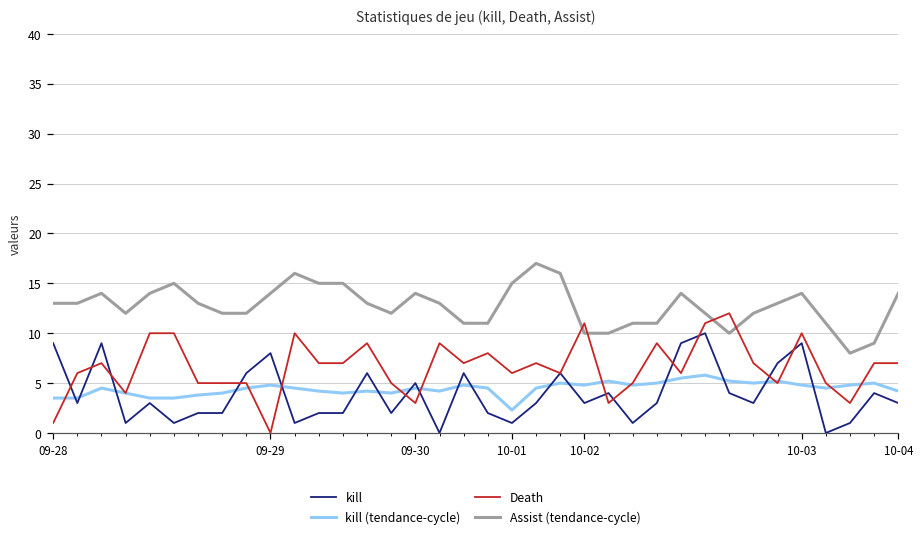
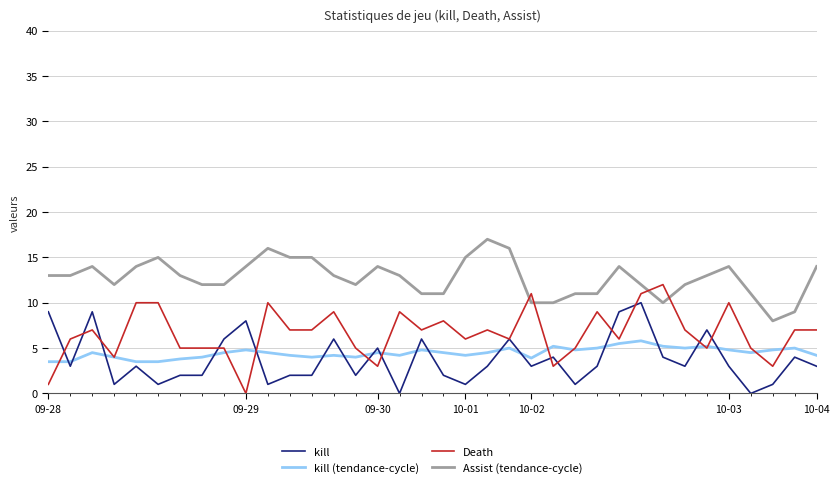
kill (tendance-cycle), 10-01: 2 -> 4
kill (tendance-cycle), 10-02: 5 -> 4
kill, 10-03: 9 -> 3
